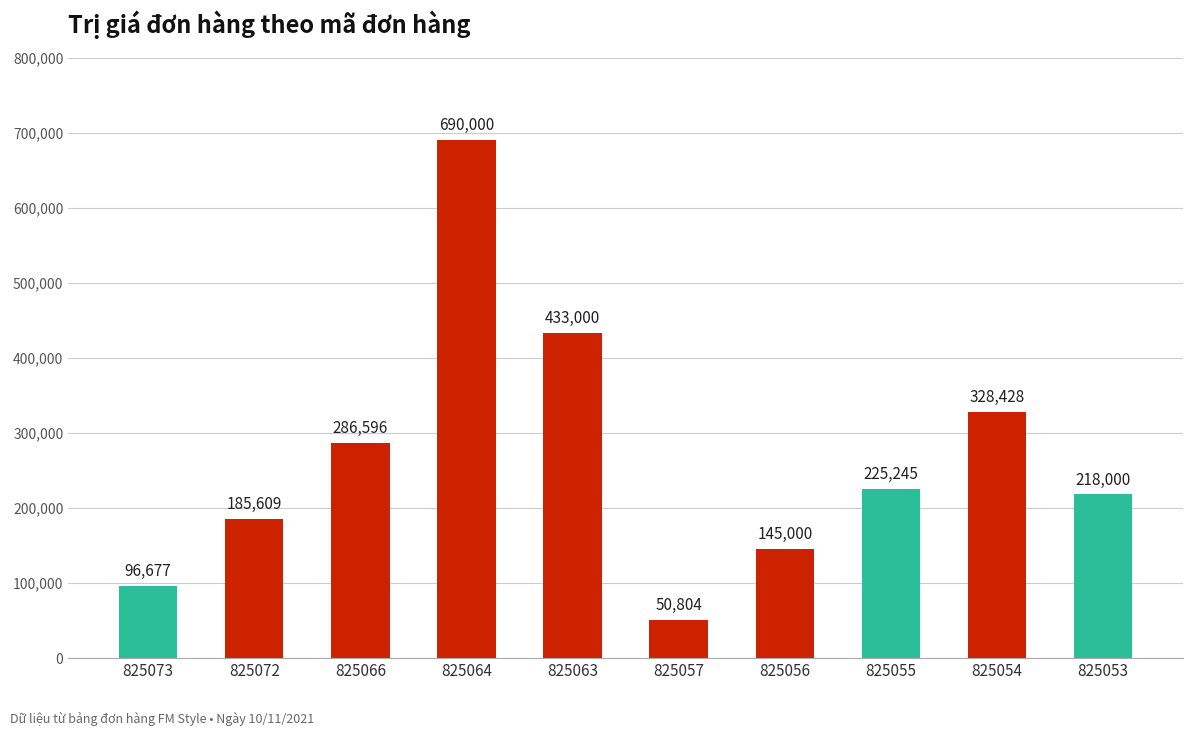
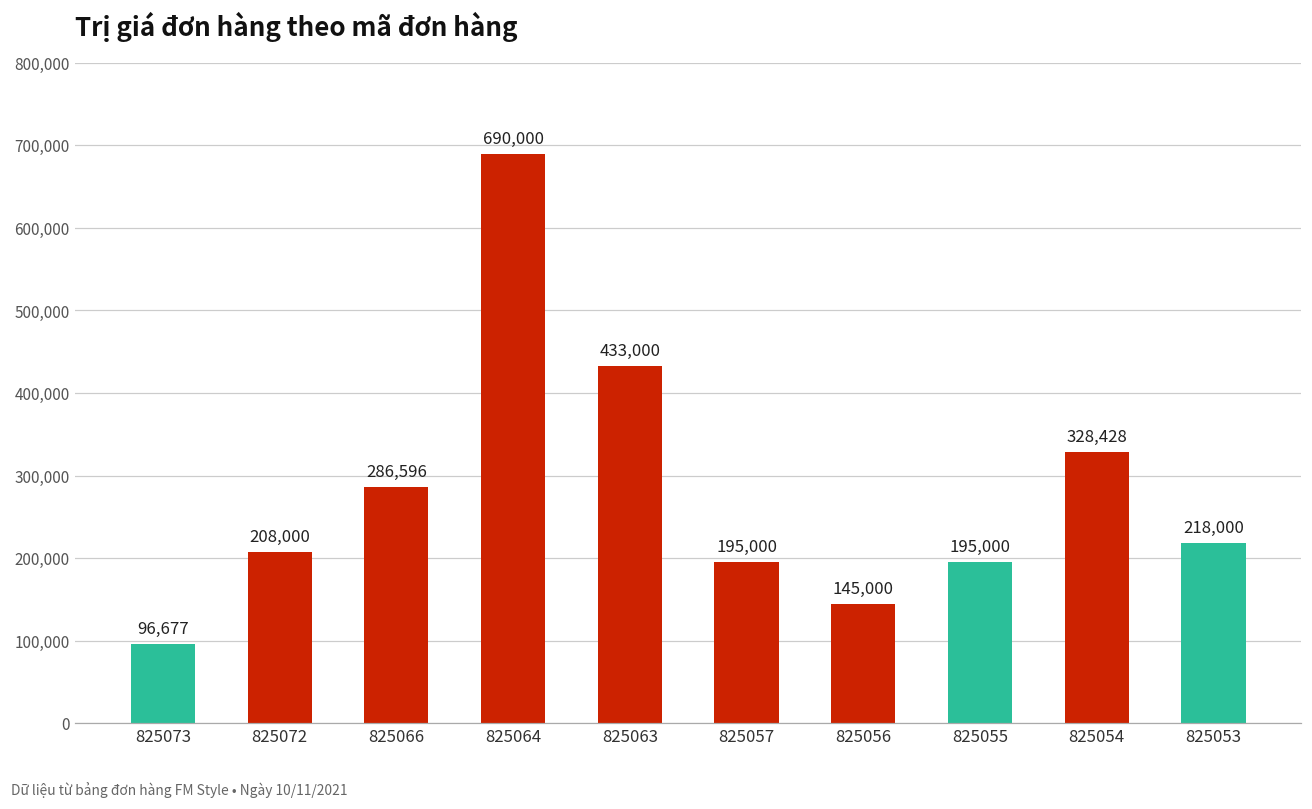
825072: 185,609 -> 208,000
825057: 50,804 -> 195,000
825055: 225,245 -> 195,000
